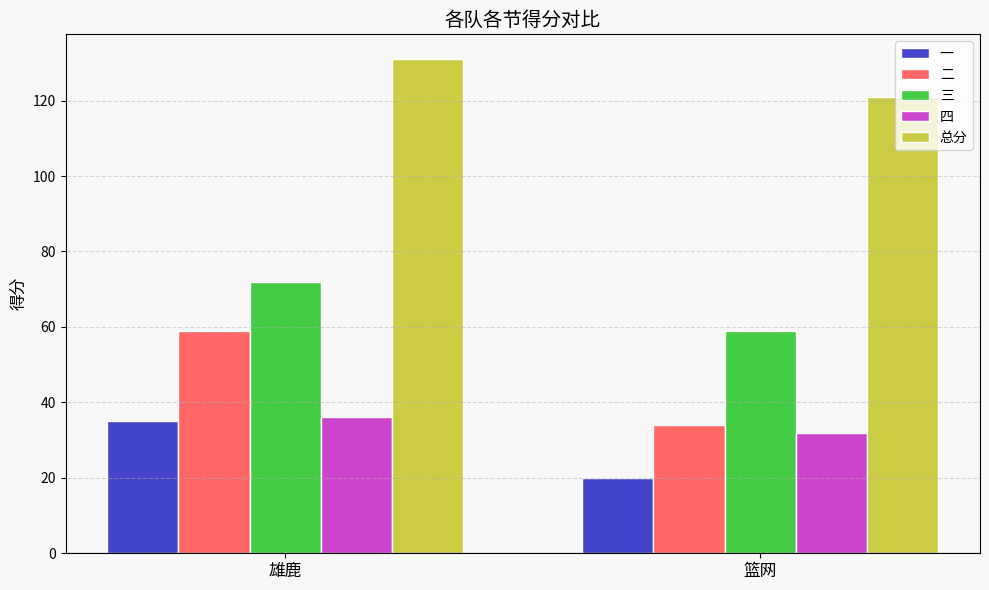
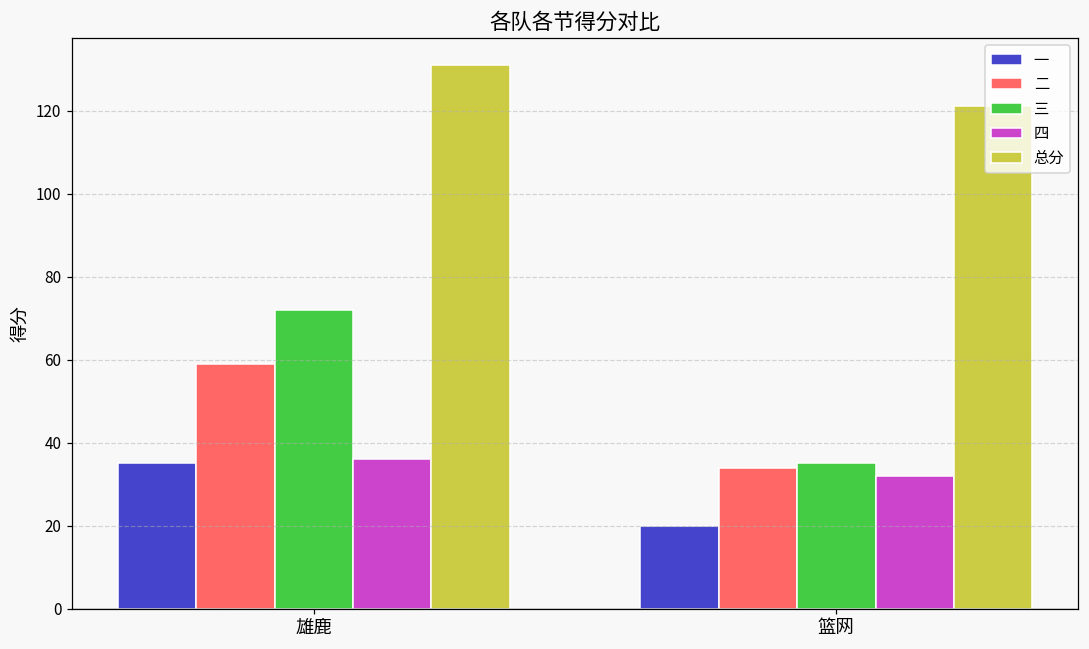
三, 篮网: 59 -> 35
